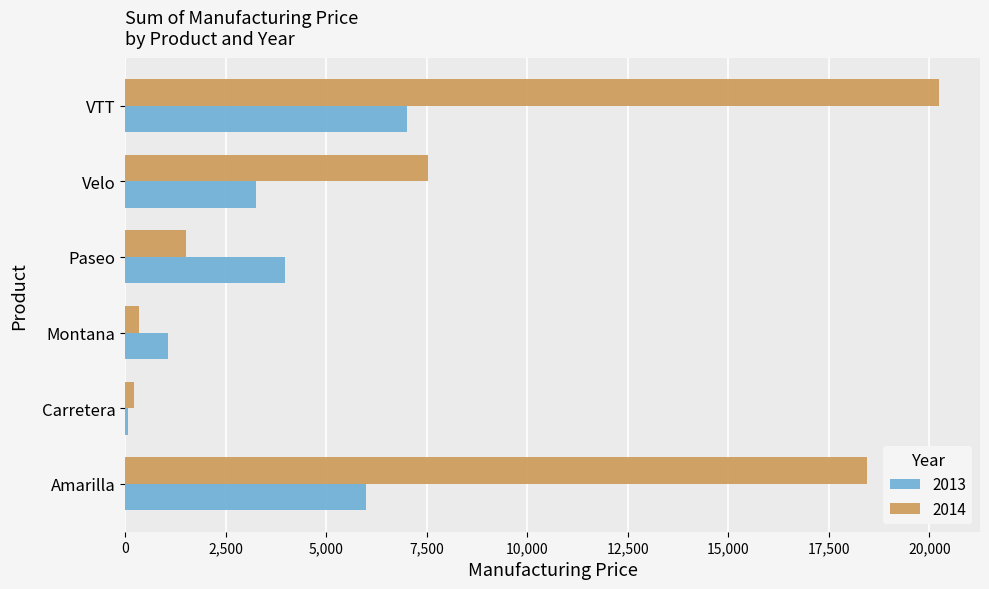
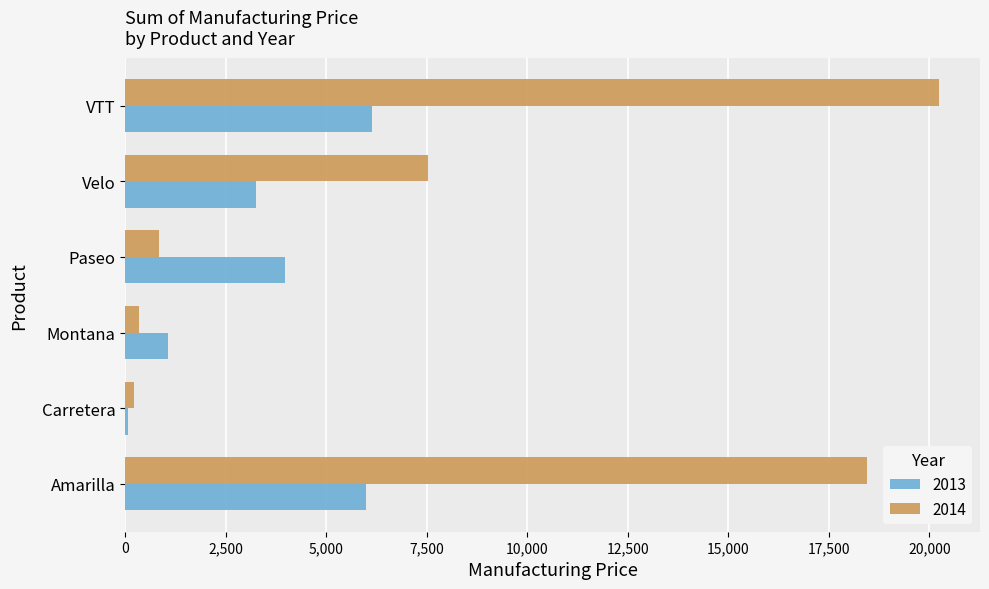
2013, VTT: 7,000 -> 6,100
2014, Paseo: 1,500 -> 800
